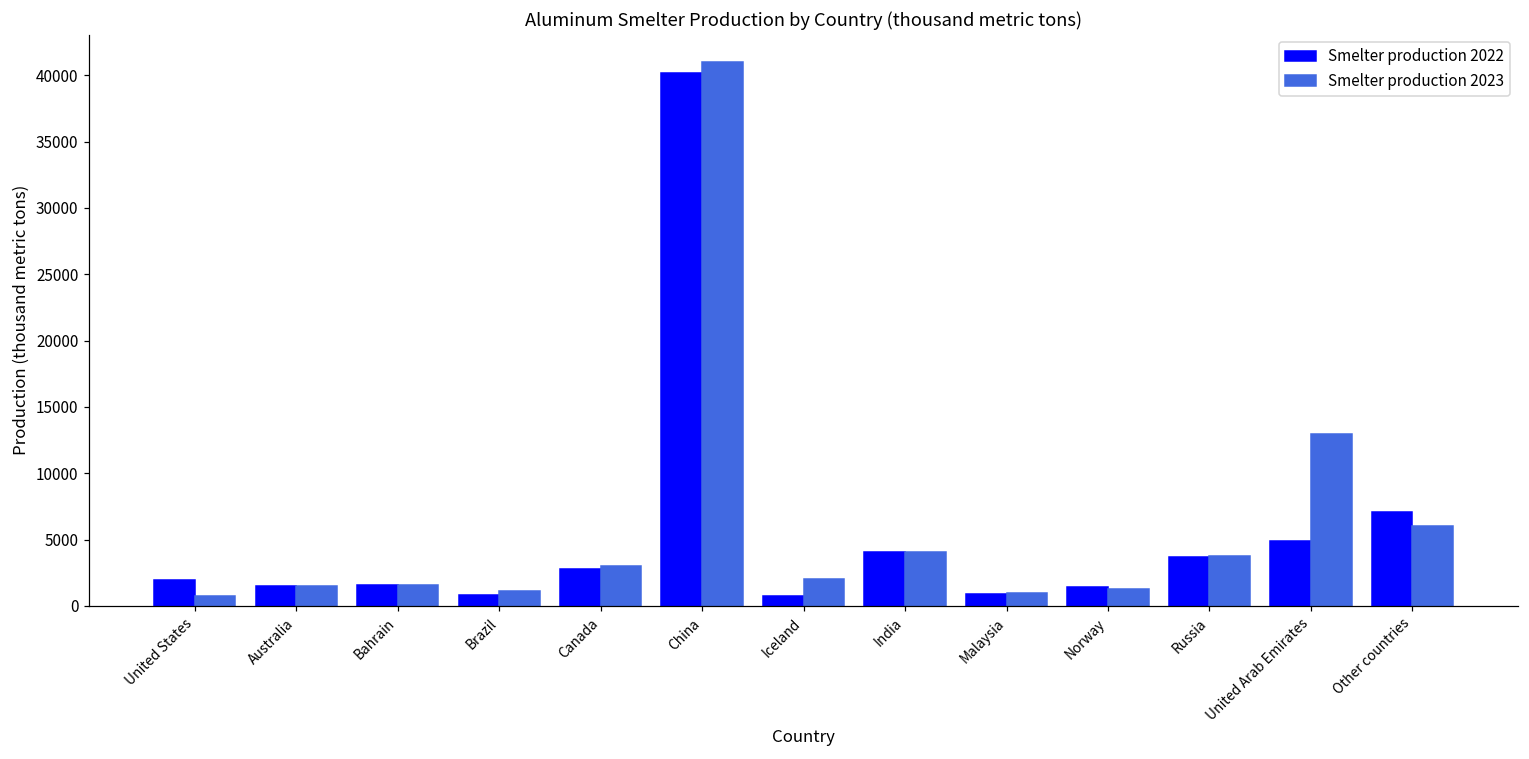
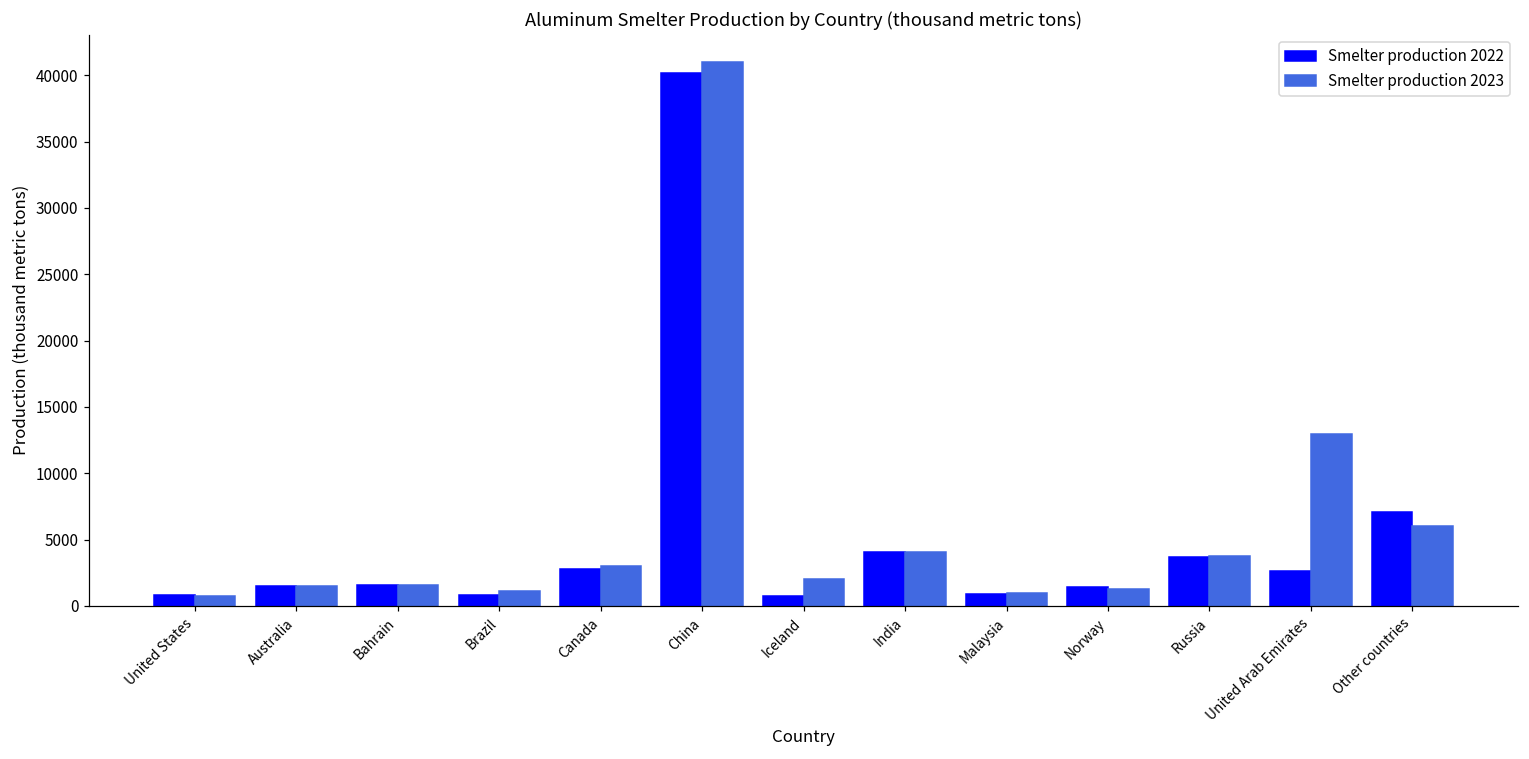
Smelter production 2022, United States: 2000 -> 900
Smelter production 2022, United Arab Emirates: 4900 -> 2700
